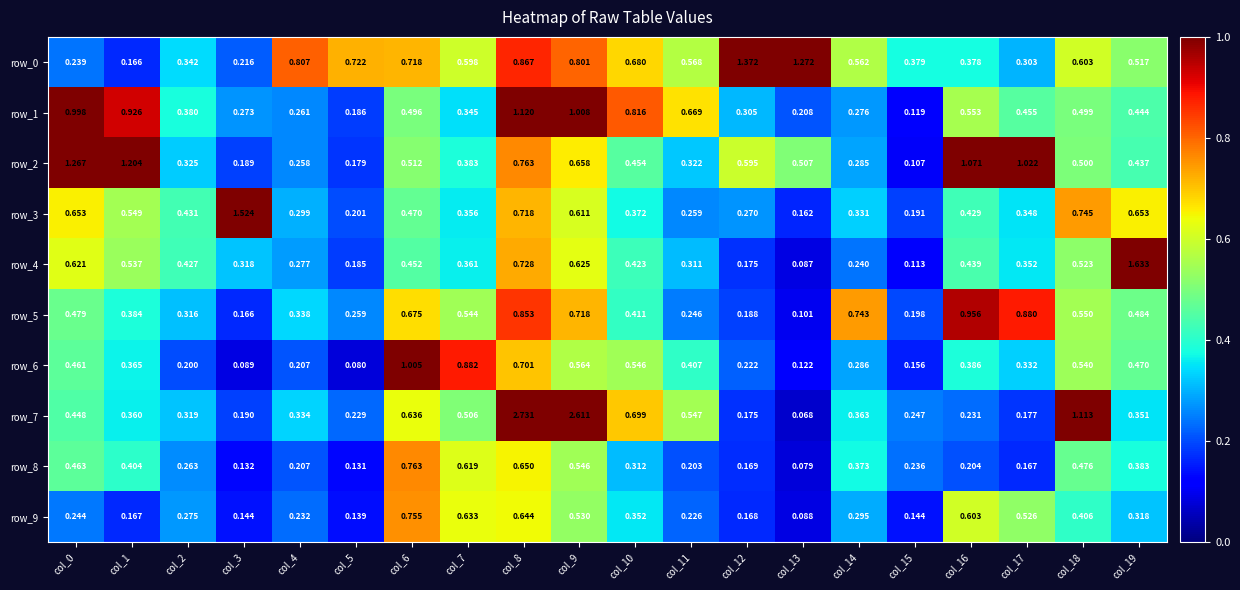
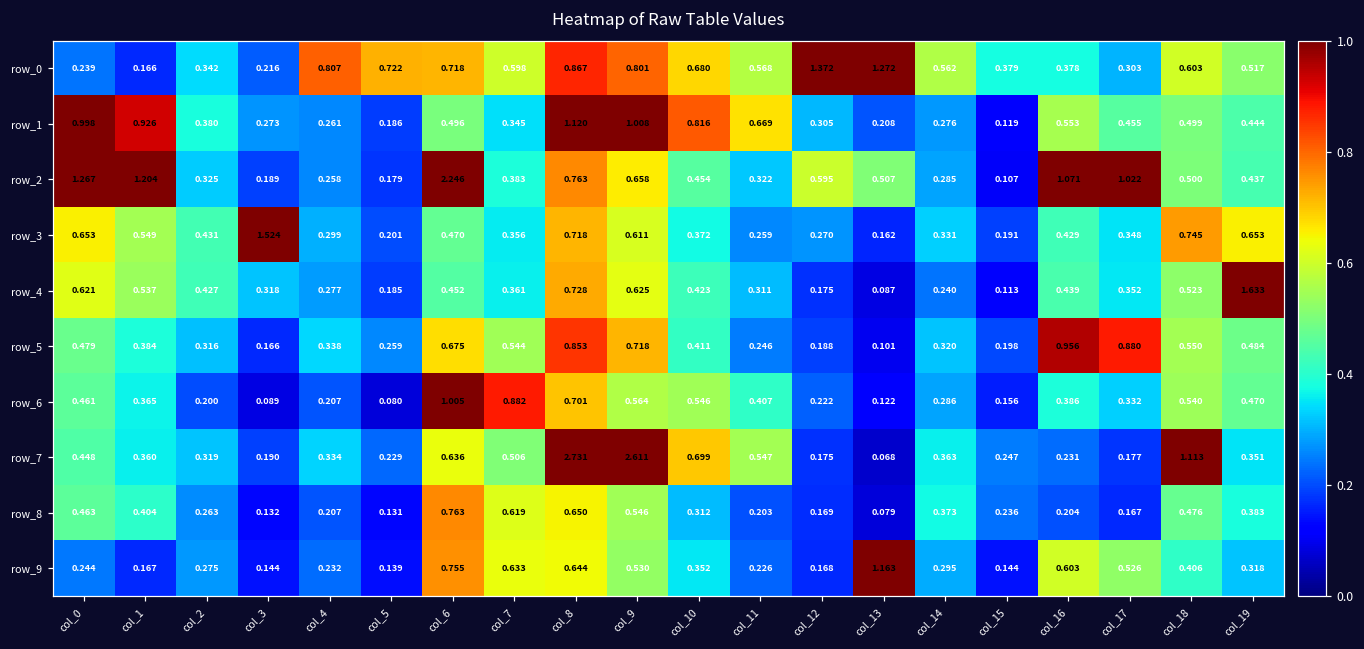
row_2, col_6: 0.512 -> 2.246
row_5, col_14: 0.743 -> 0.320
row_9, col_13: 0.088 -> 1.163
